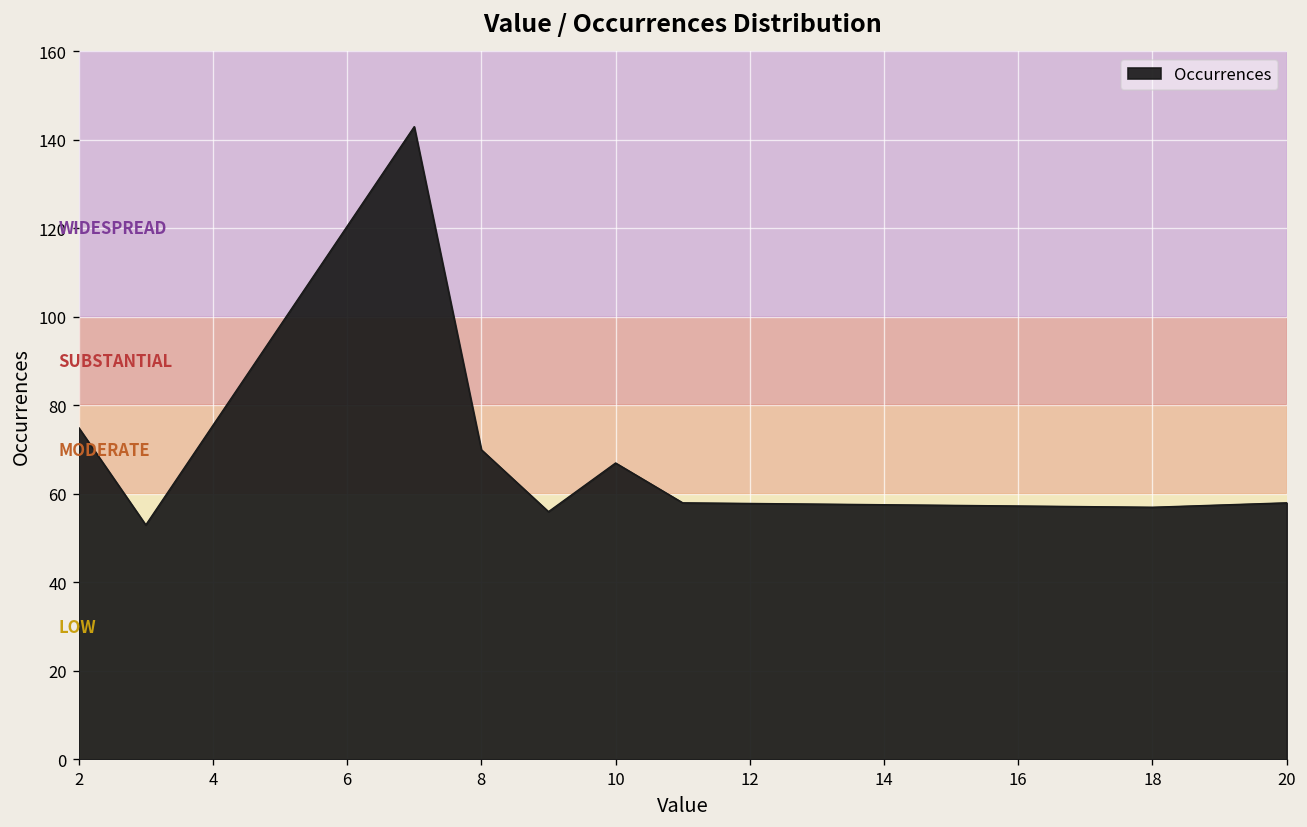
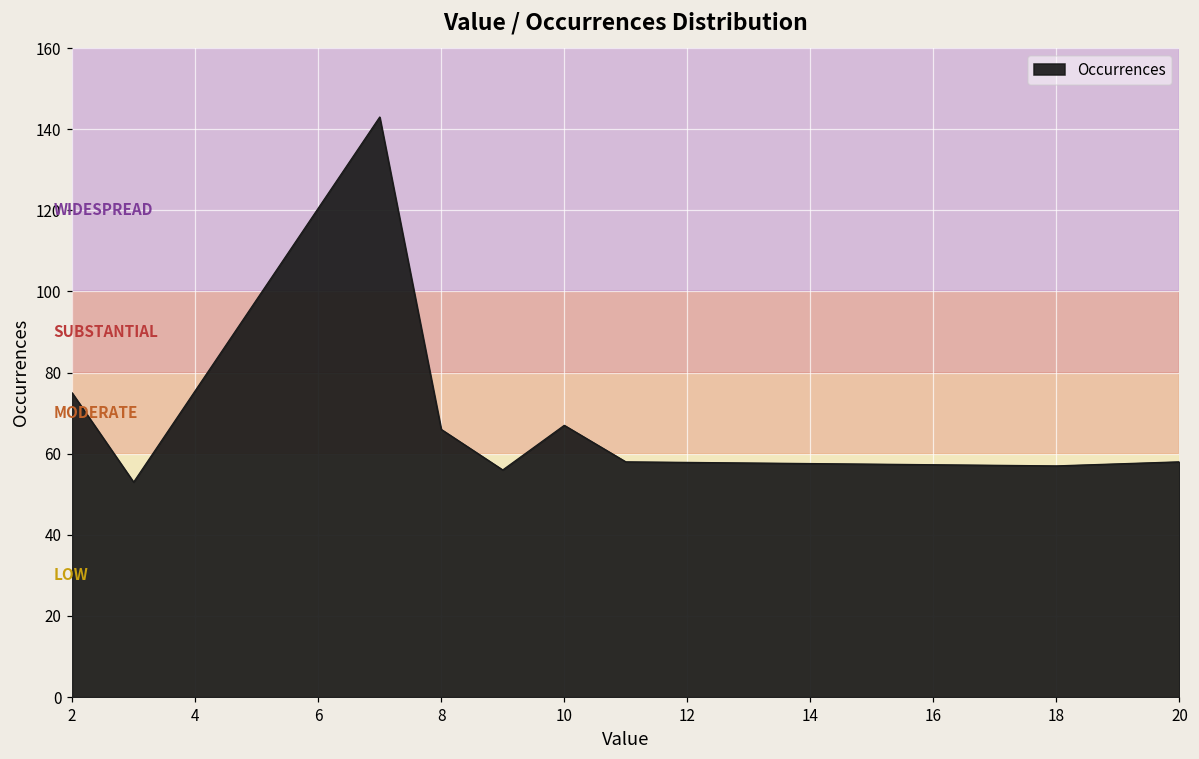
8: 70 -> 66
